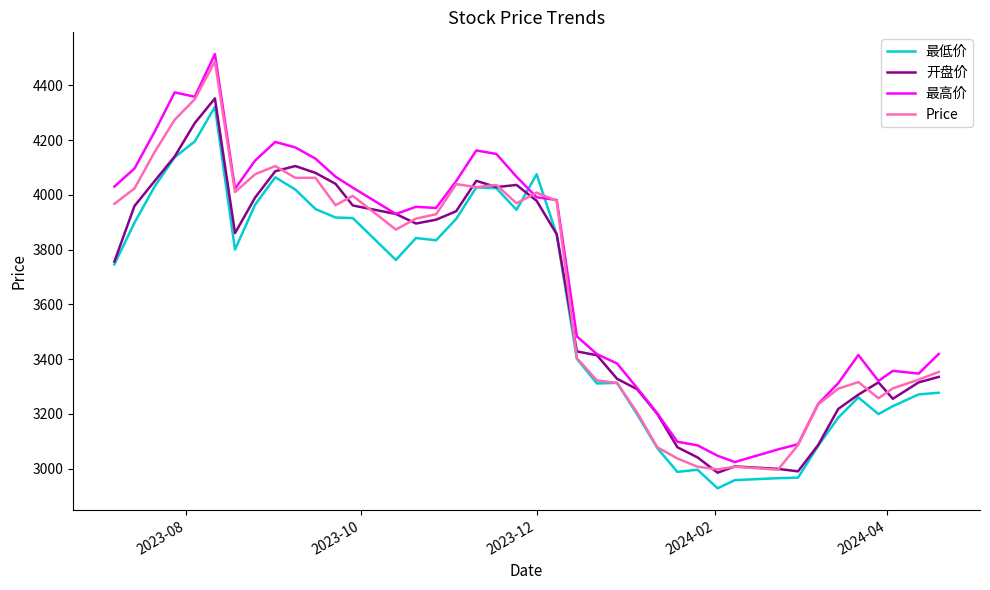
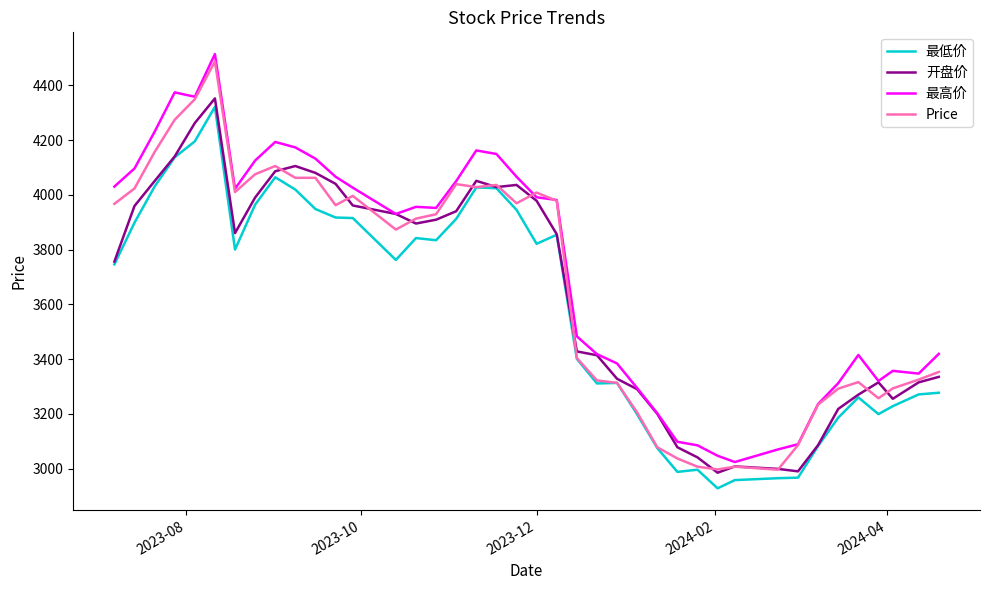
最低价, 2023-12: 4080 -> 3820
